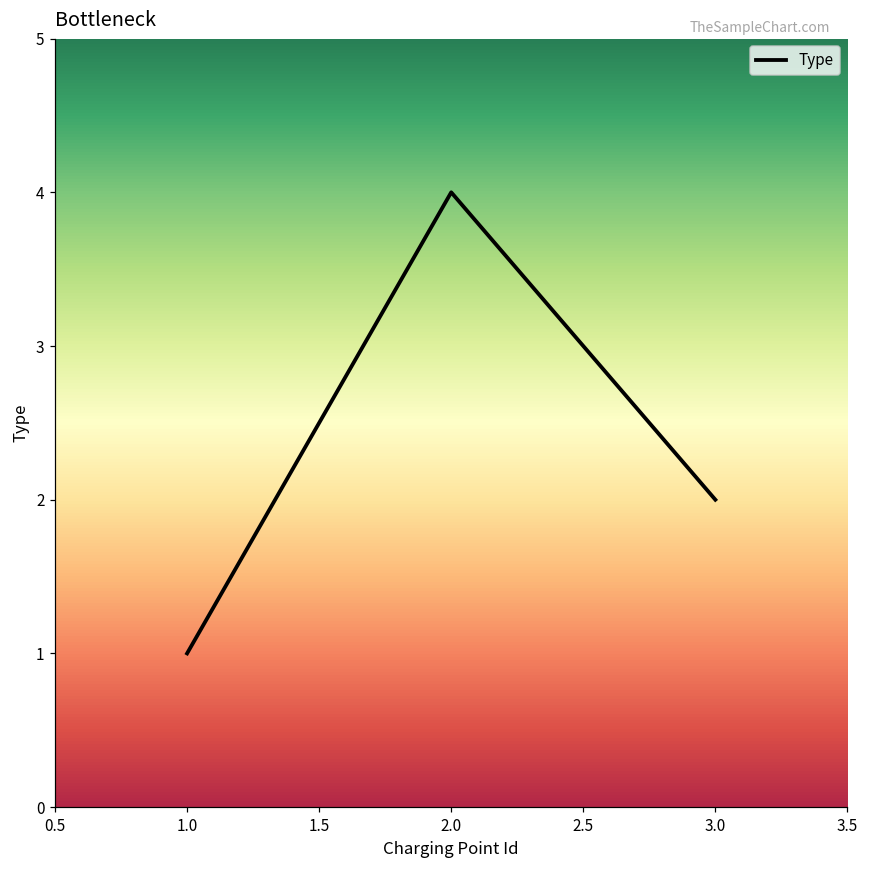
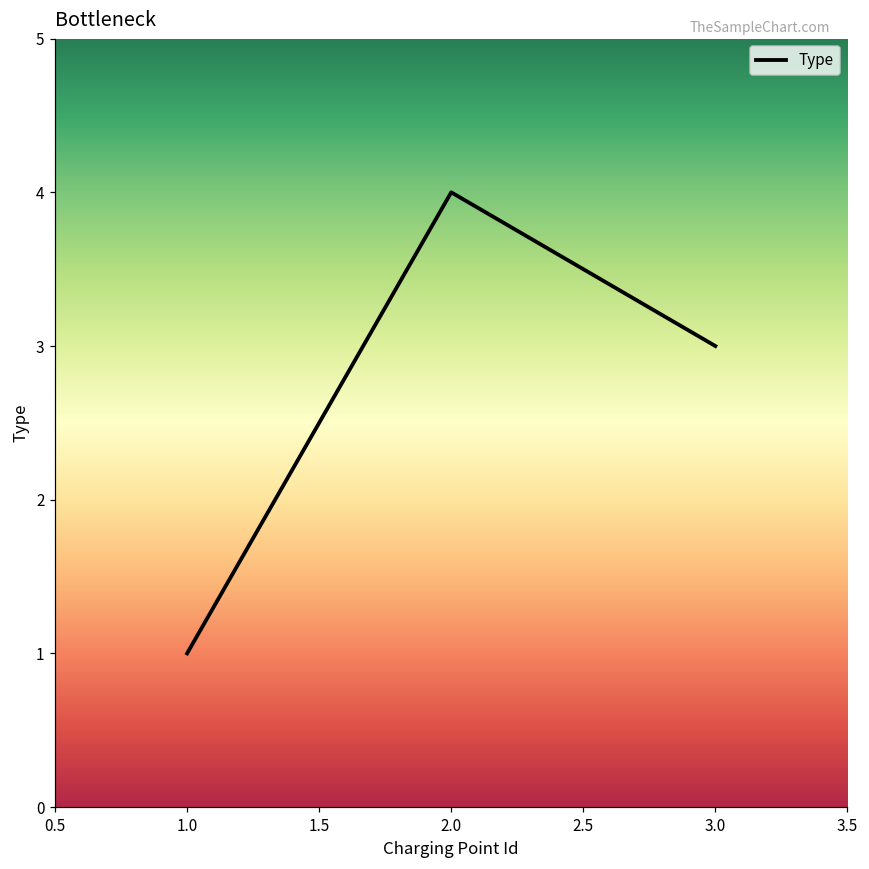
3.0: 2 -> 3
